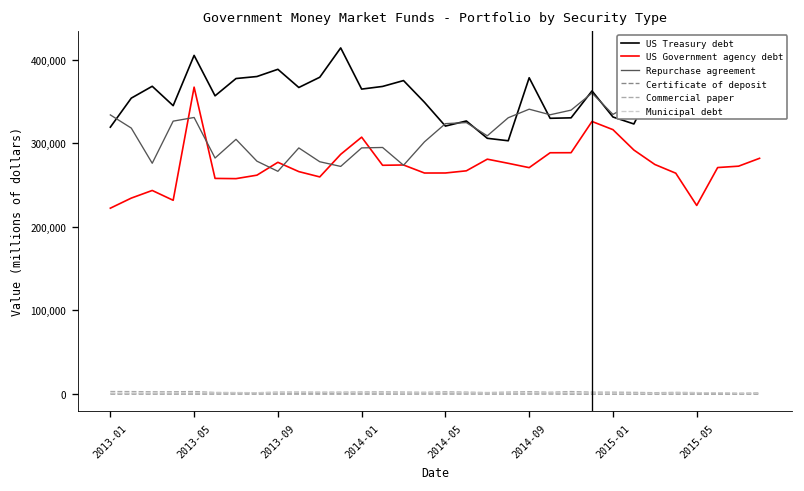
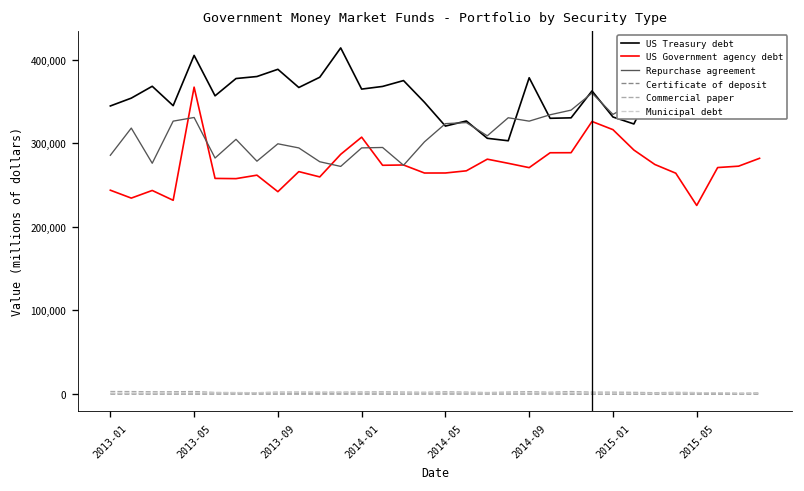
US Treasury debt, 2013-01: 320,000 -> 340,000
US Government agency debt, 2013-01: 220,000 -> 240,000
Repurchase agreement, 2013-01: 330,000 -> 290,000
US Government agency debt, 2013-09: 280,000 -> 240,000
Repurchase agreement, 2013-09: 270,000 -> 300,000
Repurchase agreement, 2014-09: 340,000 -> 330,000
